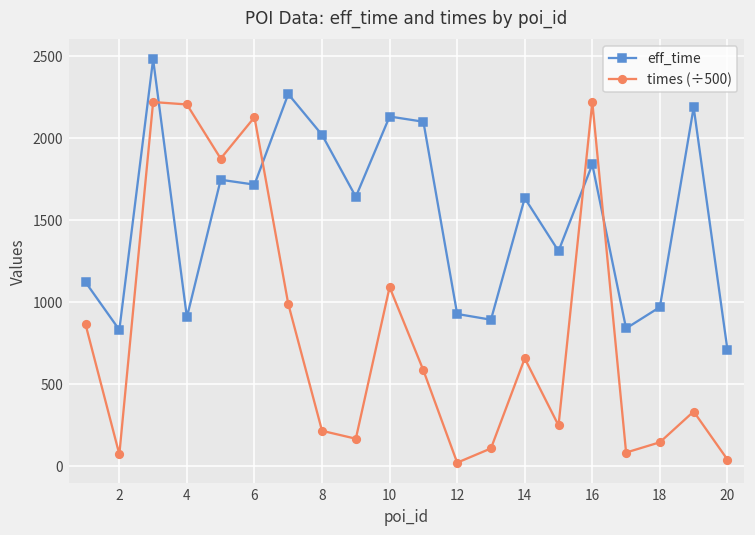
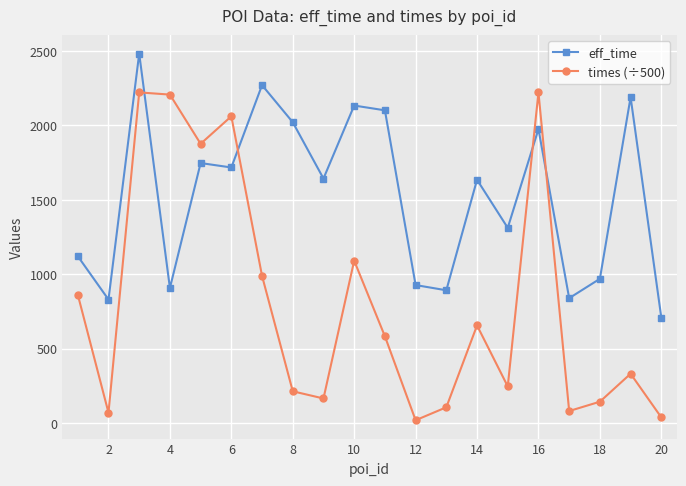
times (÷500), 6: 2130 -> 2060
eff_time, 16: 1840 -> 1980
